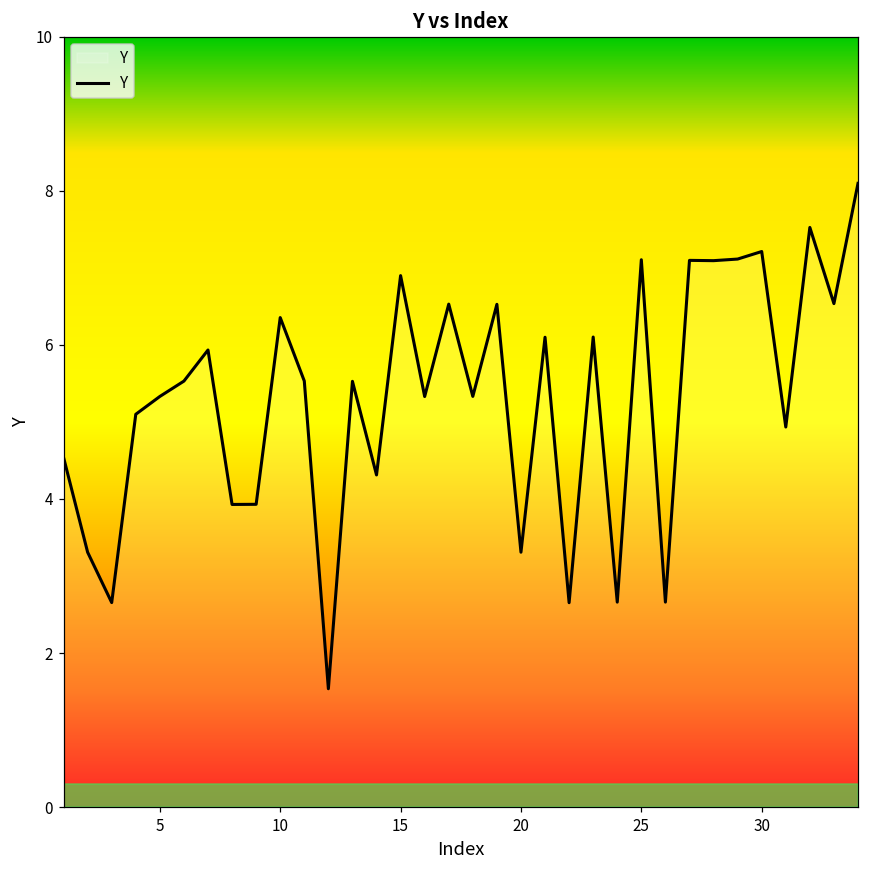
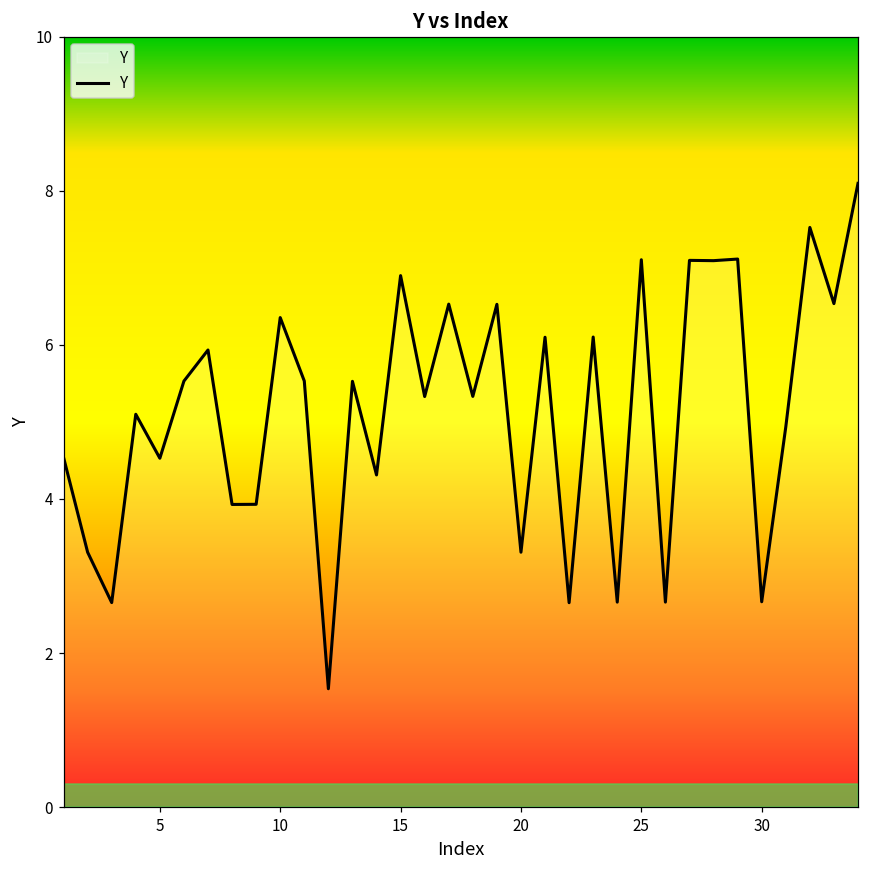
5: 5.3 -> 4.5
30: 7.2 -> 2.7
